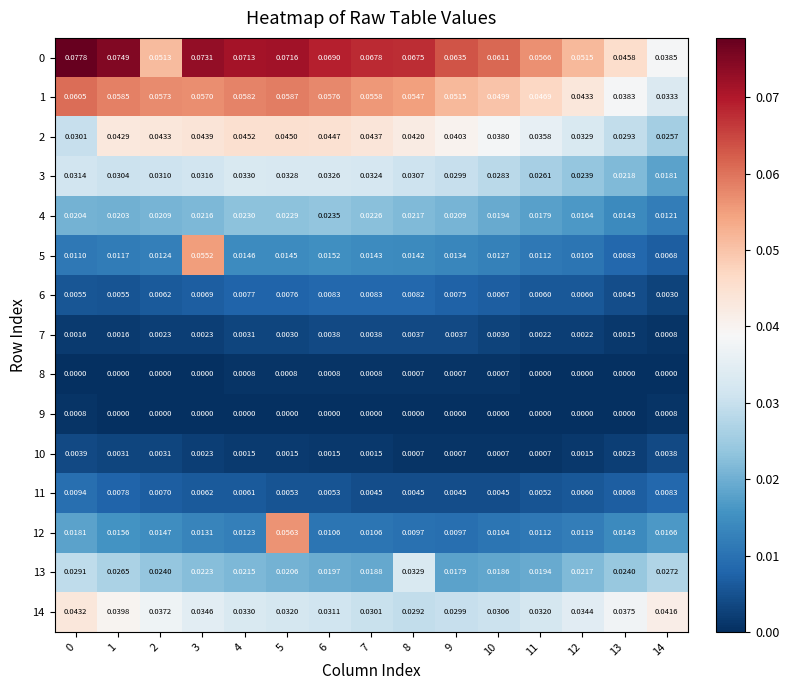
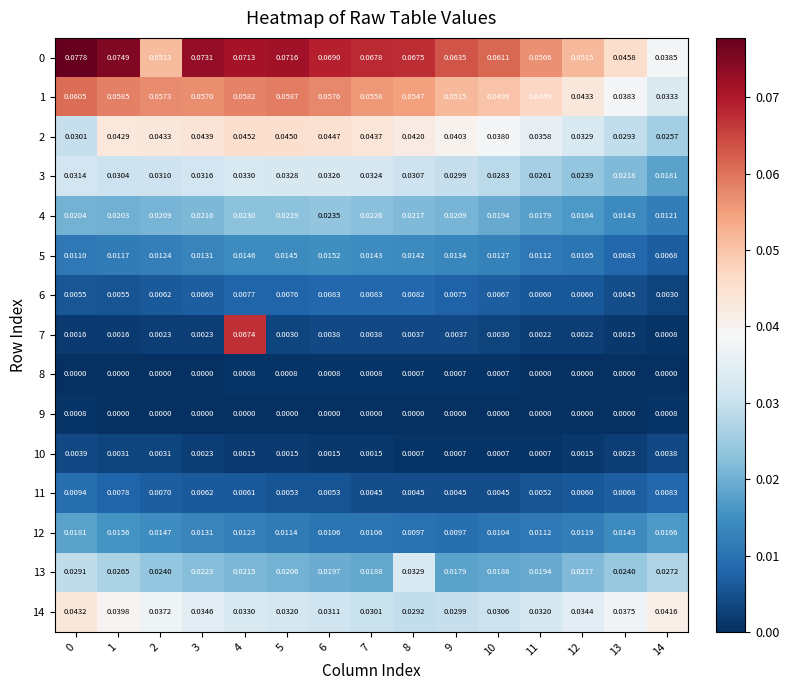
5, 3: 0.0552 -> 0.0131
7, 4: 0.0031 -> 0.0674
12, 5: 0.0563 -> 0.0114
